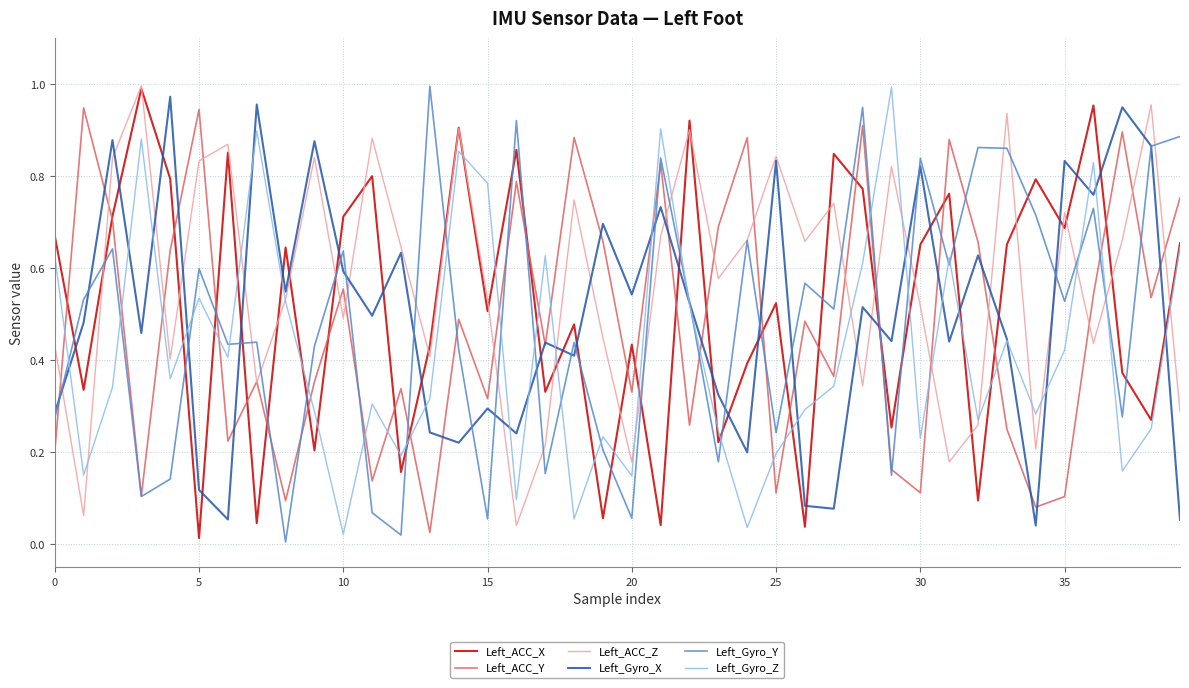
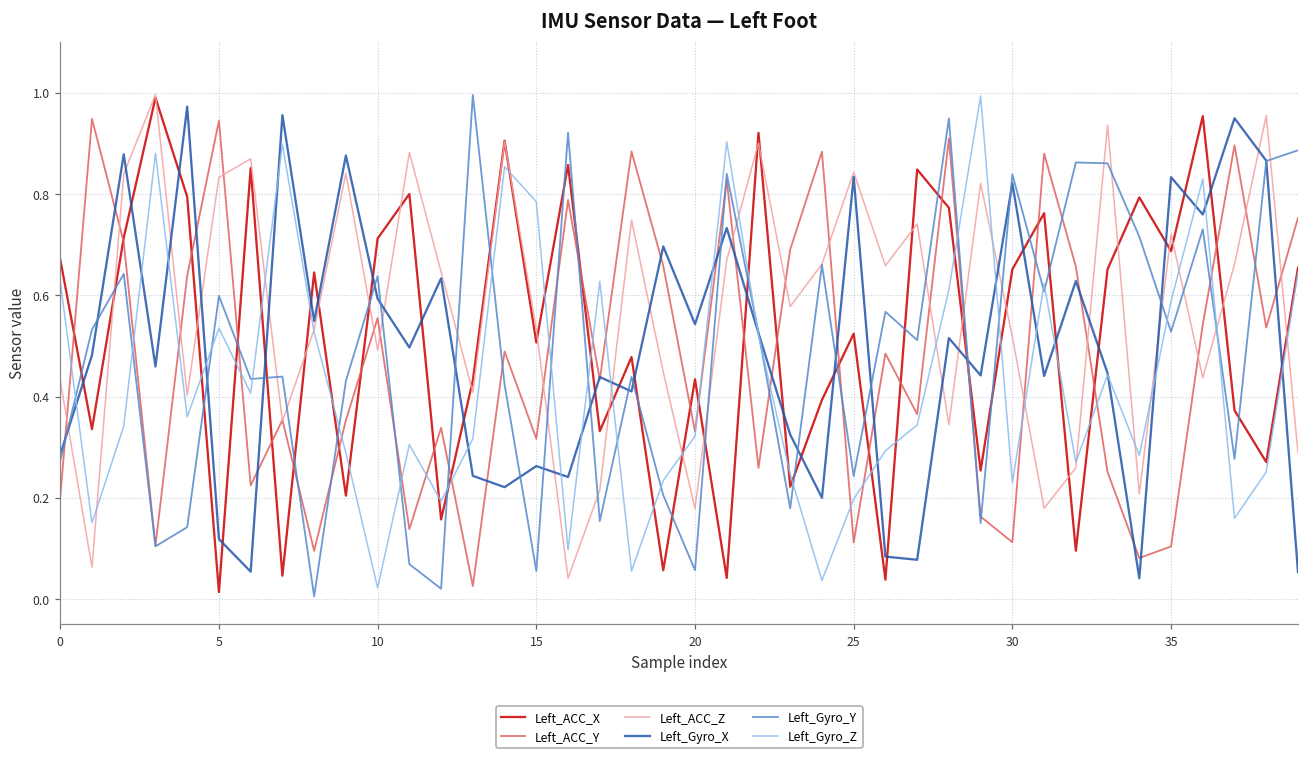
Left_Gyro_X, 15: 0.30 -> 0.26
Left_Gyro_Z, 20: 0.15 -> 0.32
Left_Gyro_Z, 35: 0.42 -> 0.59
